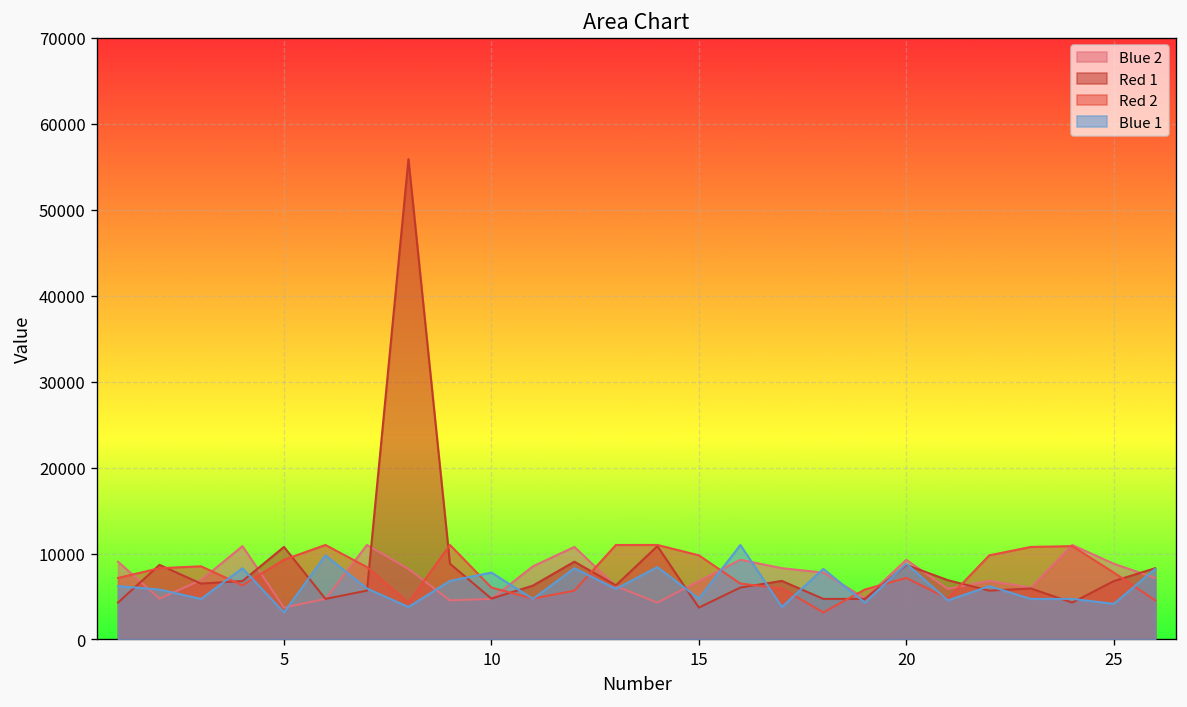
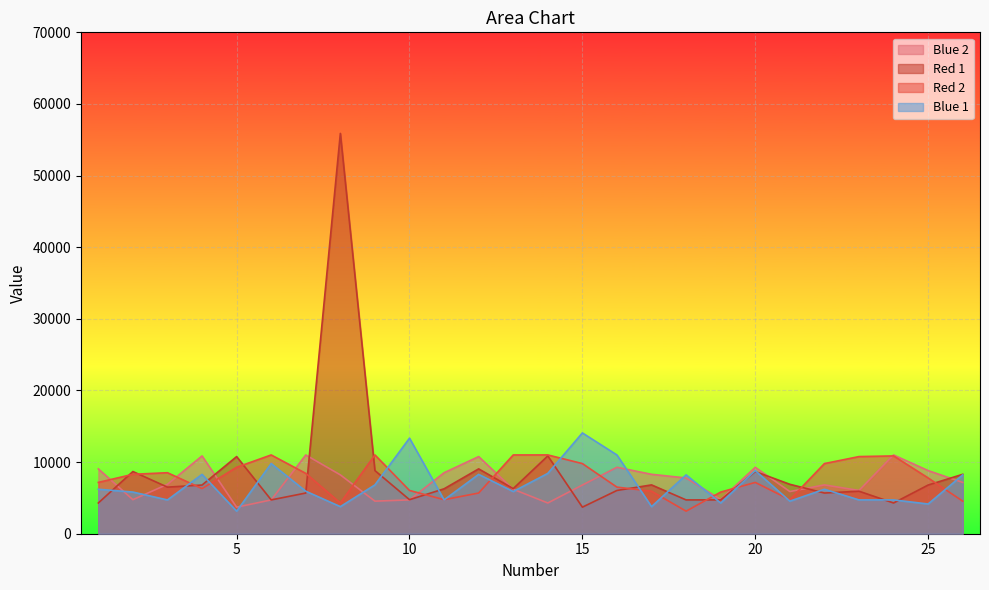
Blue 1, 10: 8000 -> 13000
Blue 1, 15: 5000 -> 14000
